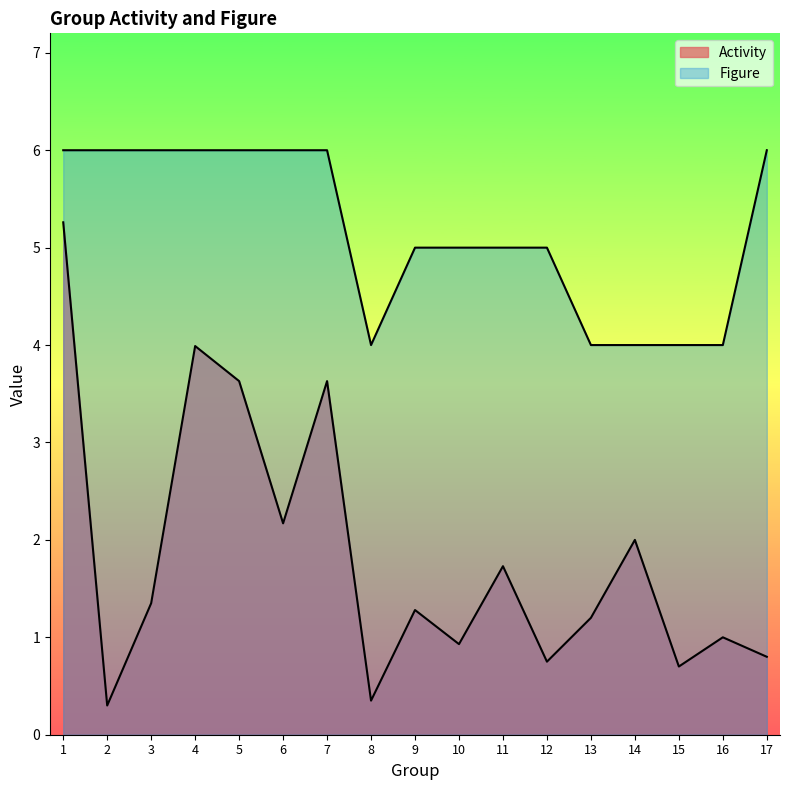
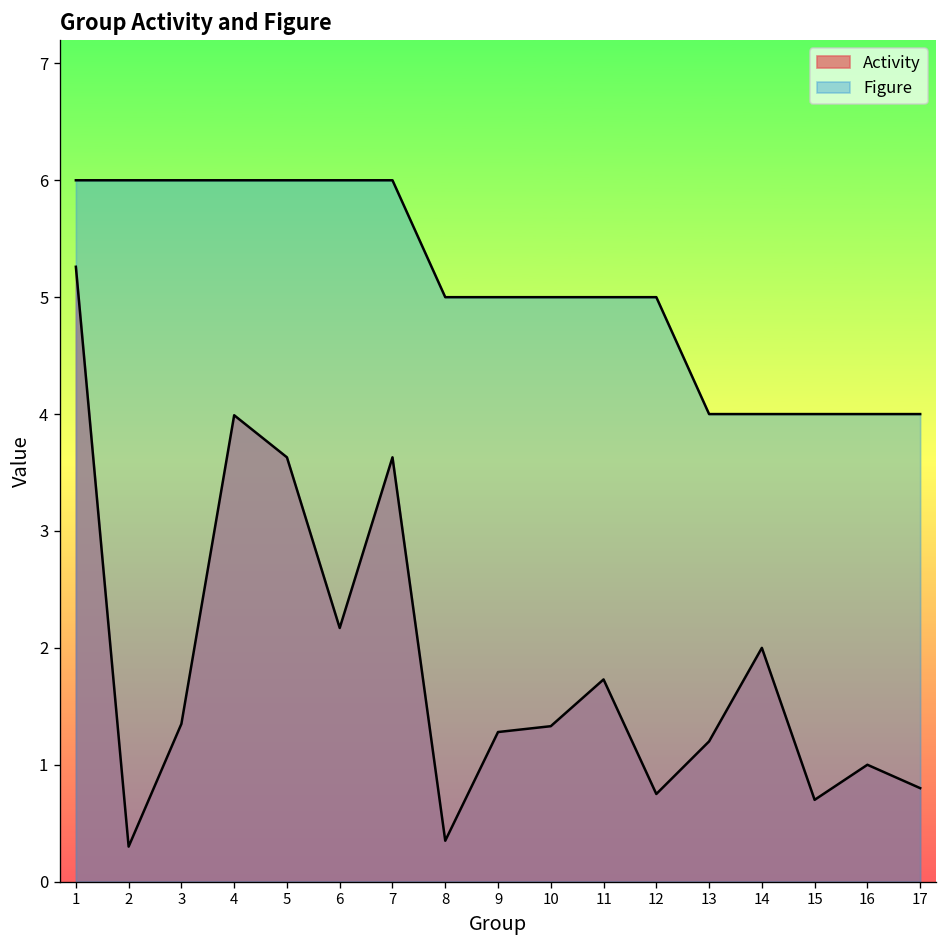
Figure, 8: 4 -> 5
Activity, 10: 0.9 -> 1.3
Figure, 17: 6 -> 4
